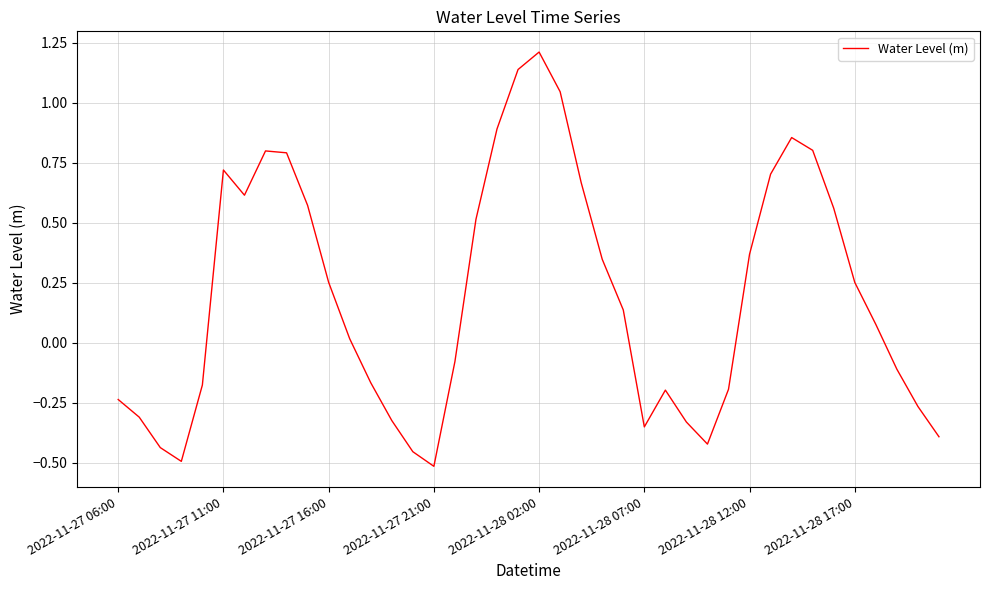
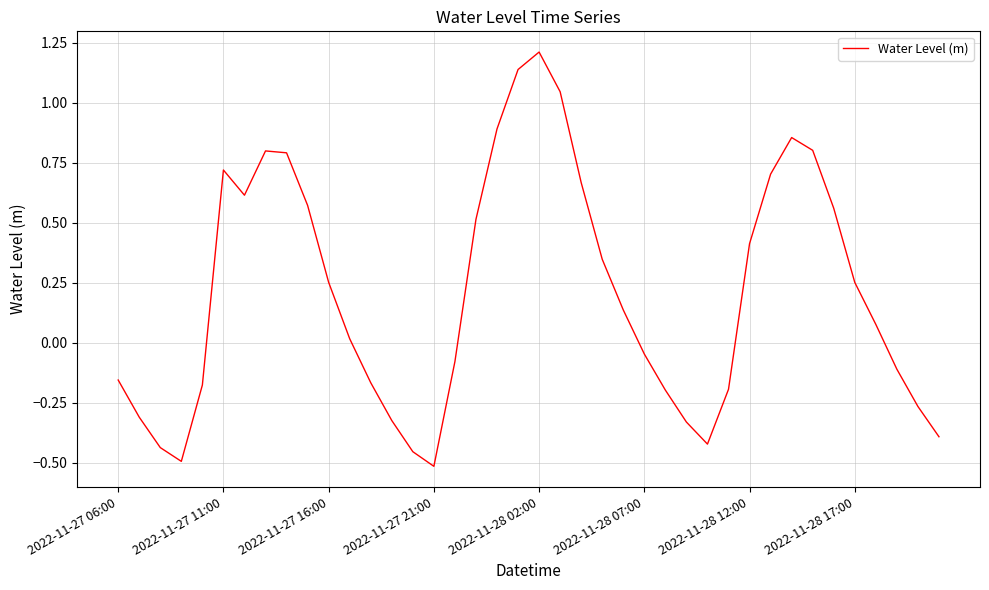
2022-11-27 06:00: -0.24 -> -0.15
2022-11-28 07:00: -0.35 -> -0.05
2022-11-28 12:00: 0.37 -> 0.41
